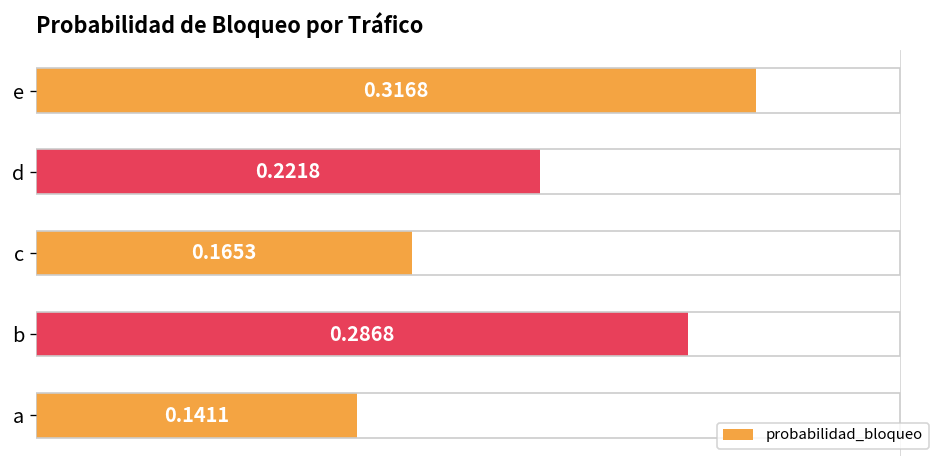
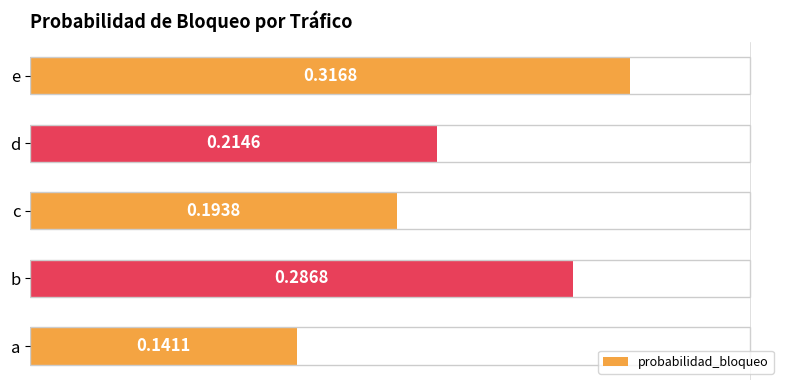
probabilidad_bloqueo, d: 0.2218 -> 0.2146
probabilidad_bloqueo, c: 0.1653 -> 0.1938
